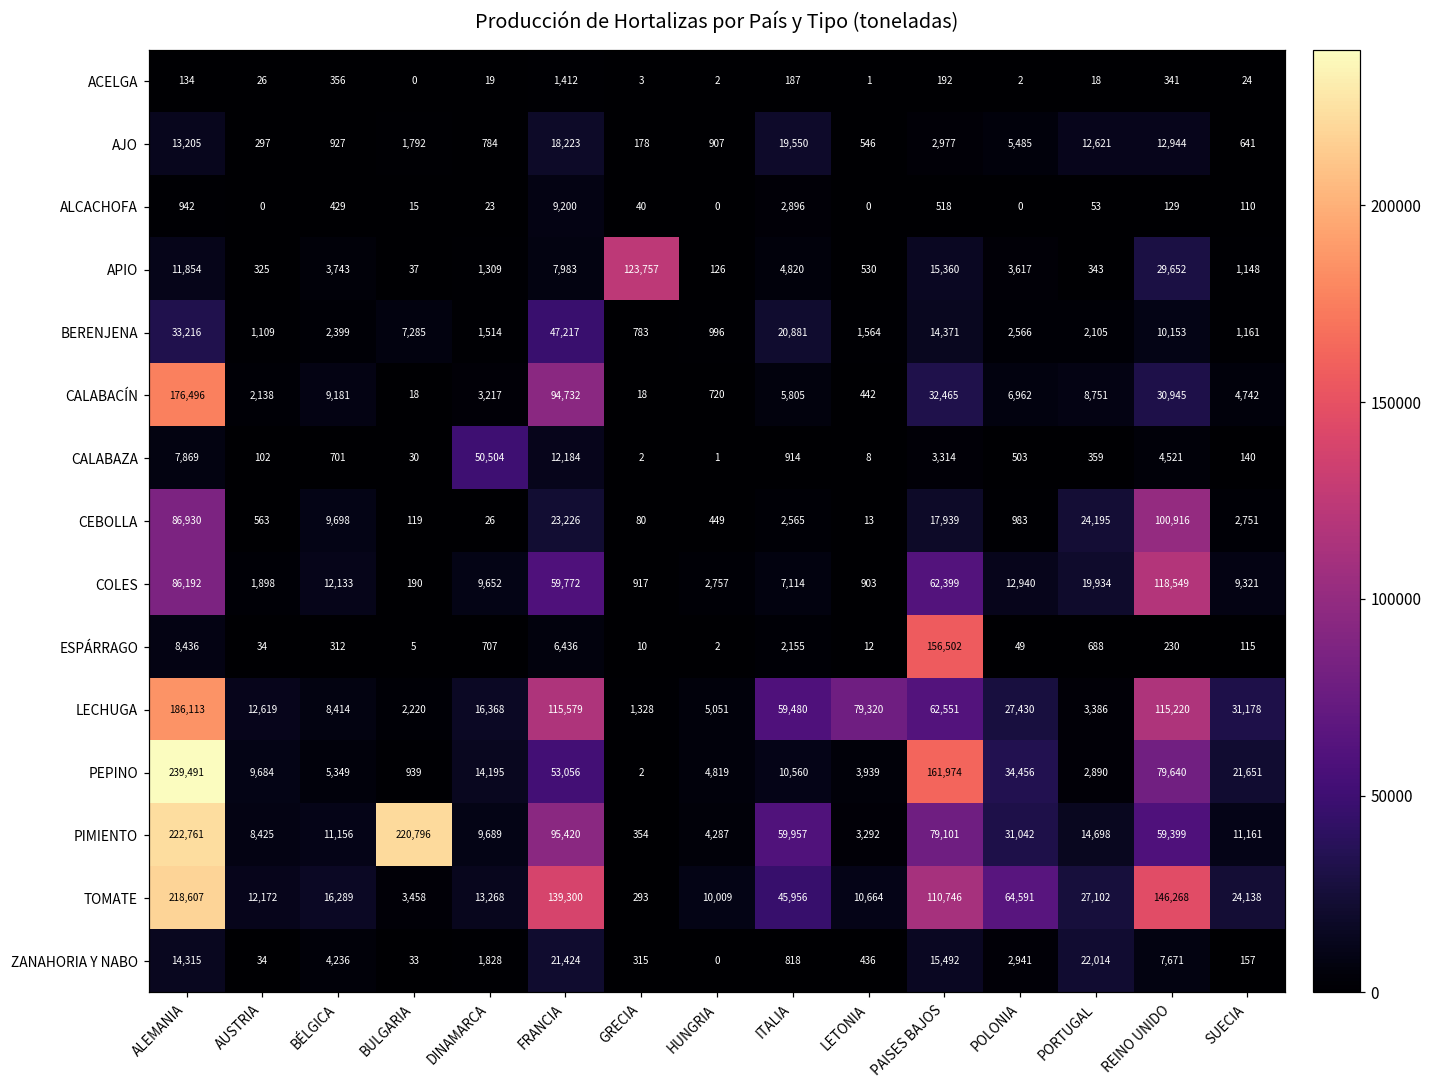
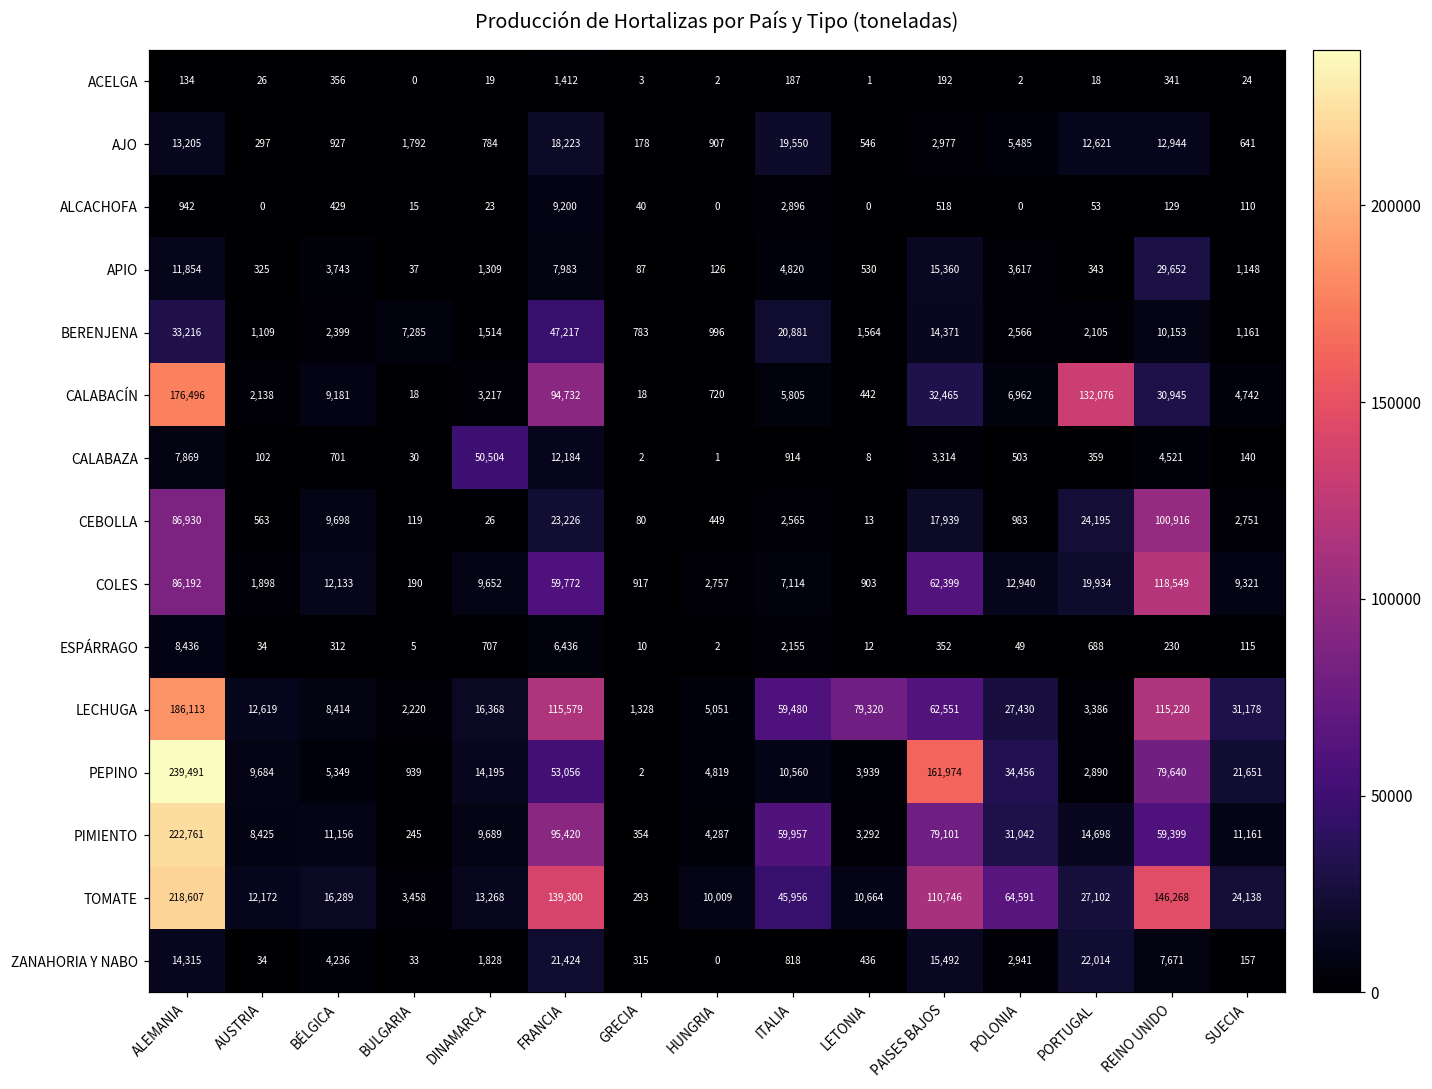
APIO, GRECIA: 123,757 -> 87
CALABACÍN, PORTUGAL: 8,751 -> 132,076
ESPÁRRAGO, PAISES BAJOS: 156,502 -> 352
PIMIENTO, BULGARIA: 220,796 -> 245
